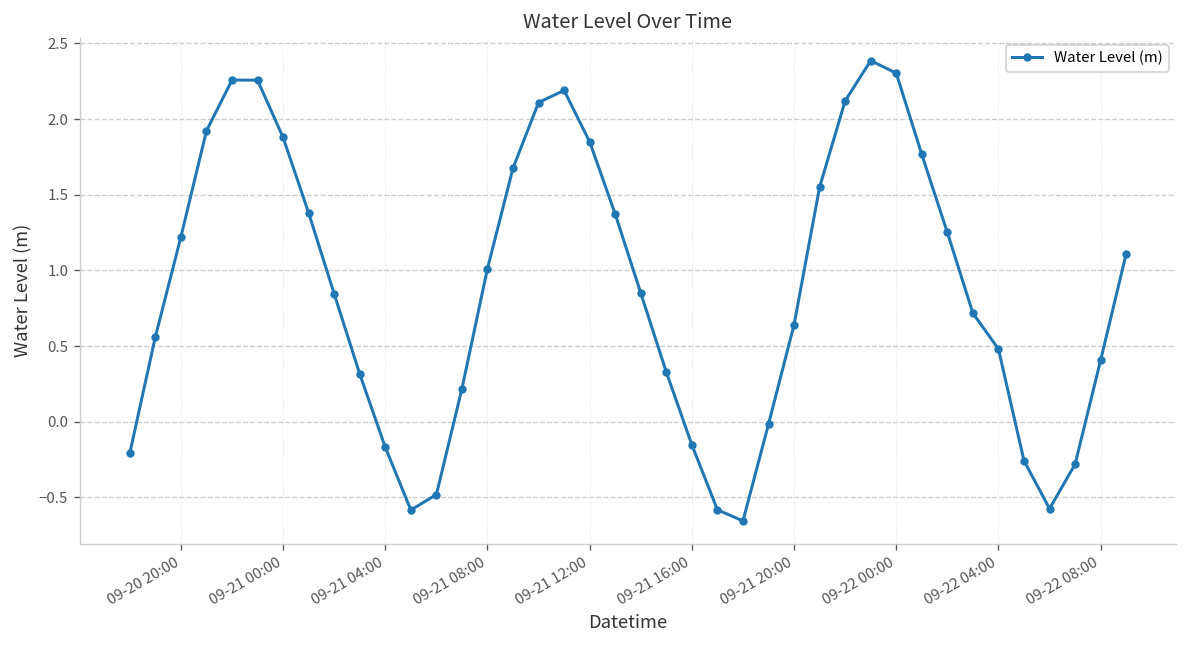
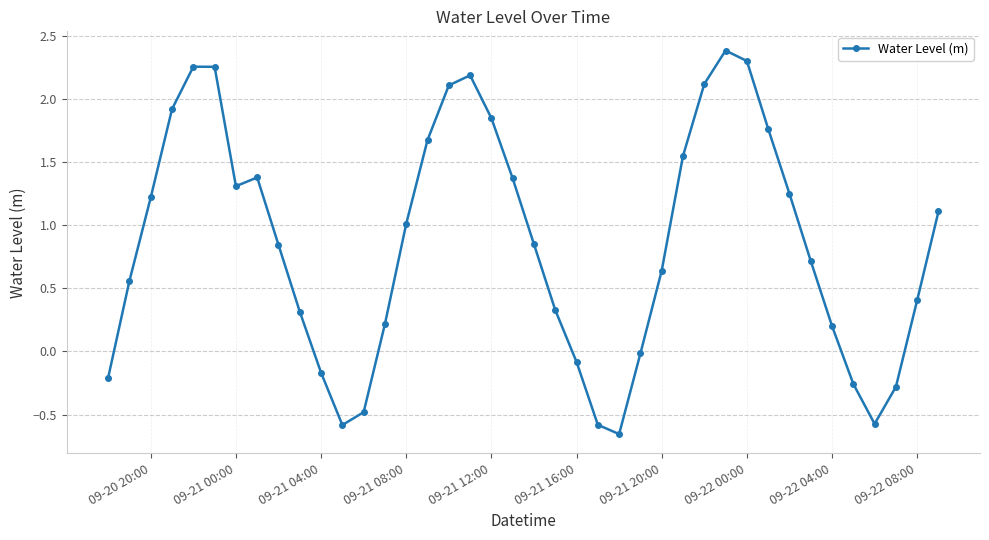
09-21 00:00: 1.88 -> 1.31
09-21 16:00: -0.15 -> -0.08
09-22 04:00: 0.48 -> 0.20
